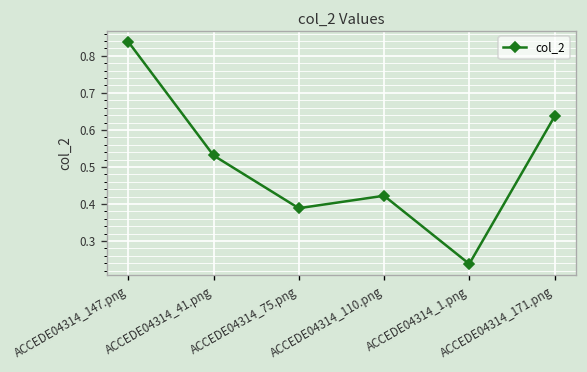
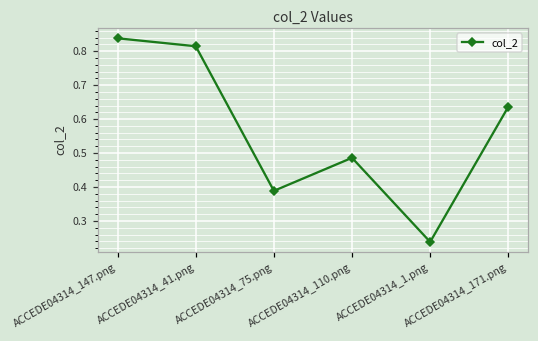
ACCEDE04314_41.png: 0.53 -> 0.81
ACCEDE04314_110.png: 0.42 -> 0.49
